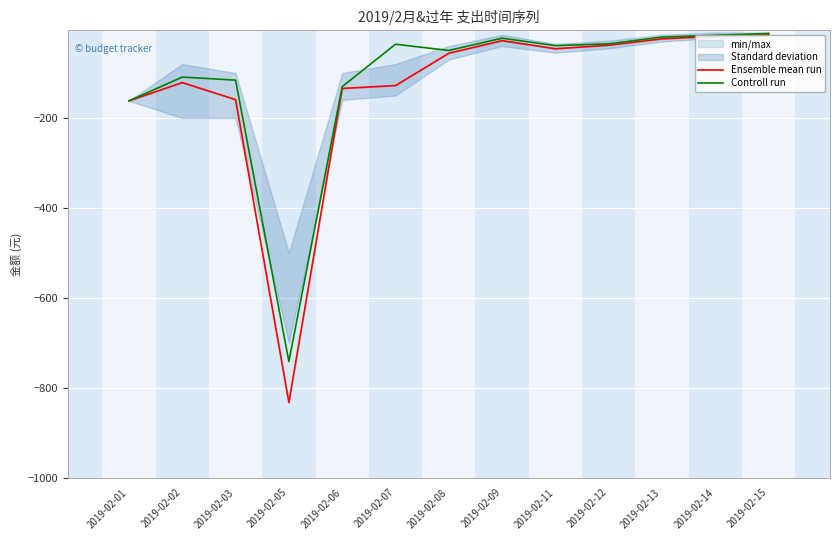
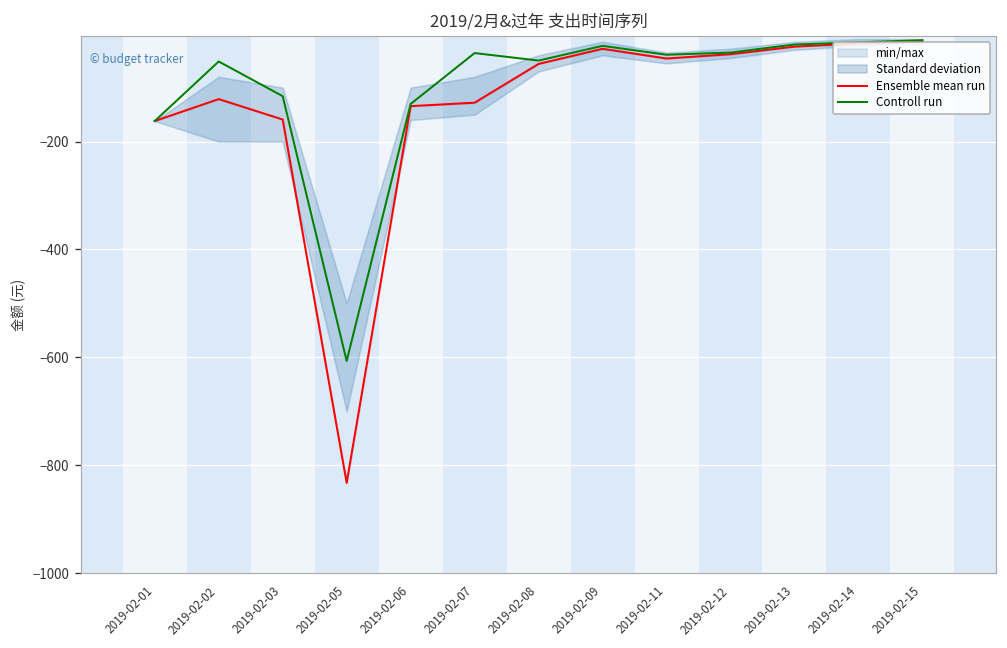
Controll run, 2019-02-02: -110 -> -50
Controll run, 2019-02-05: -740 -> -610
